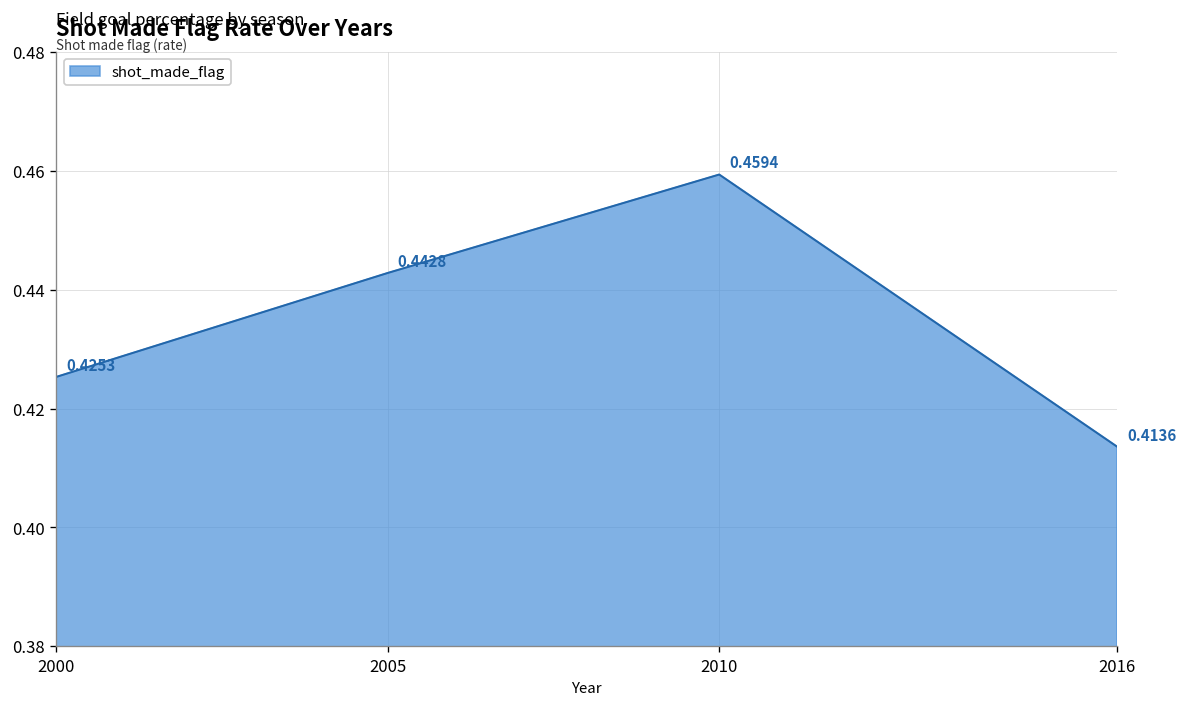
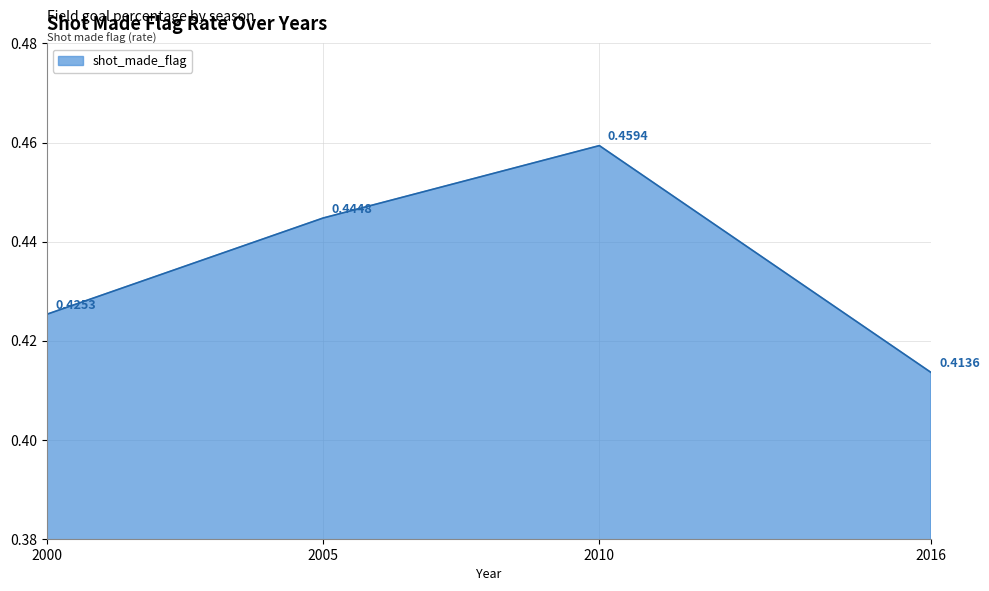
2005: 0.4428 -> 0.4448
